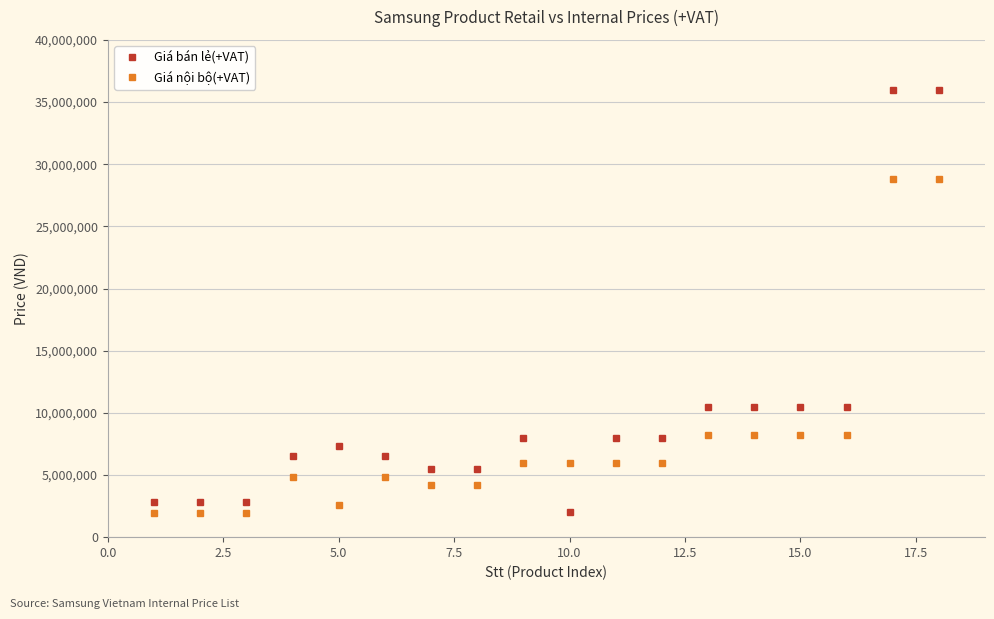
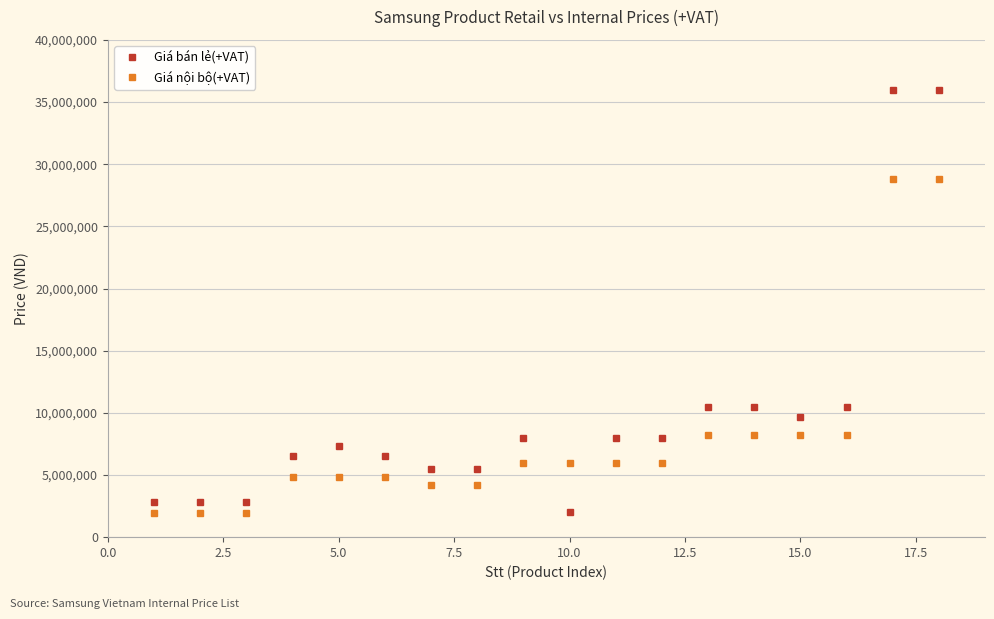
Giá nội bộ(+VAT), 5.0: 2,600,000 -> 4,900,000
Giá bán lẻ(+VAT), 15.0: 10,500,000 -> 9,600,000
